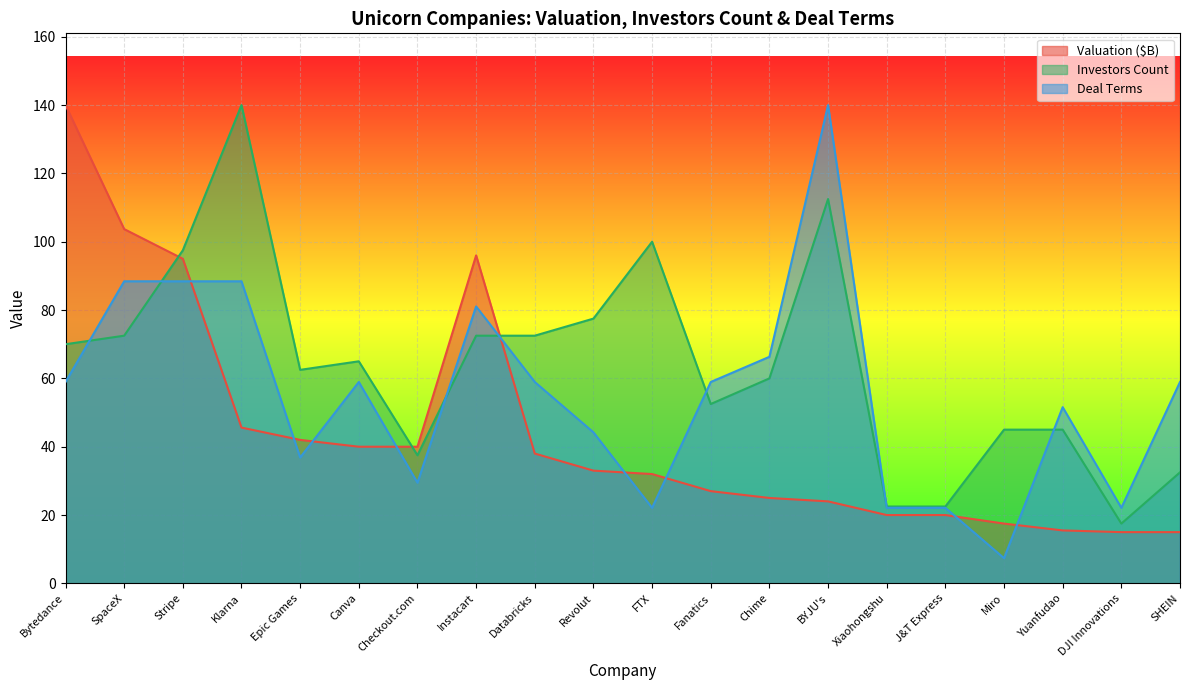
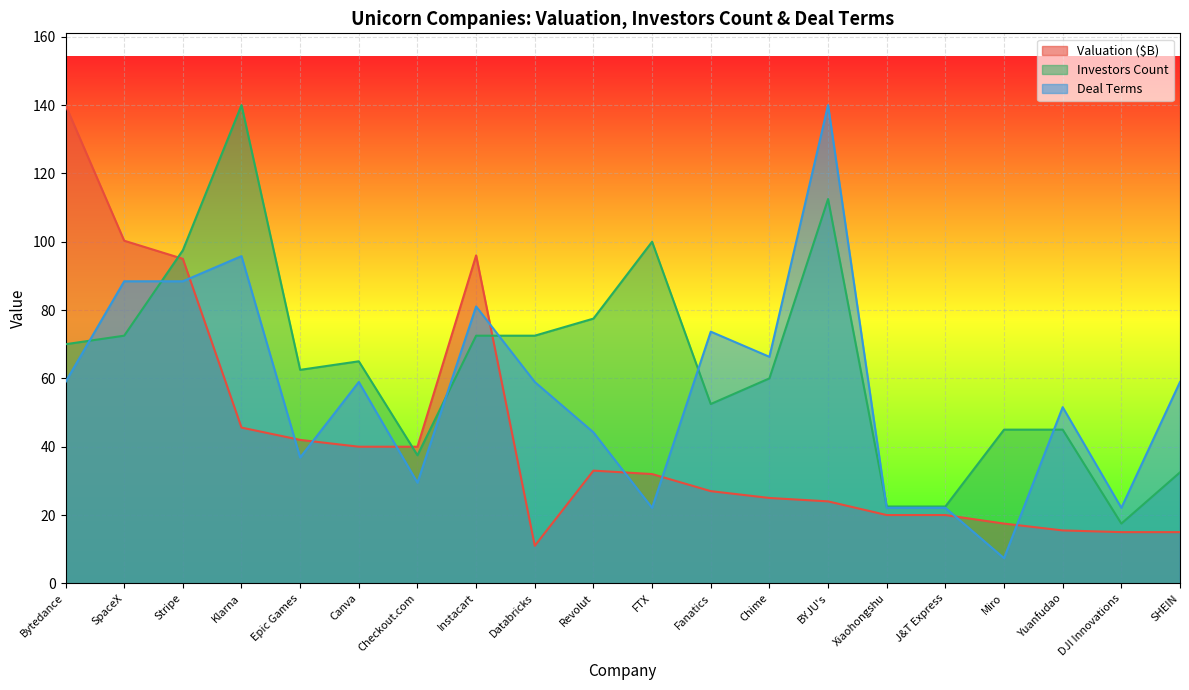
Valuation ($B), SpaceX: 104 -> 100
Deal Terms, Klarna: 88 -> 96
Valuation ($B), Databricks: 38 -> 11
Deal Terms, Fanatics: 59 -> 74
